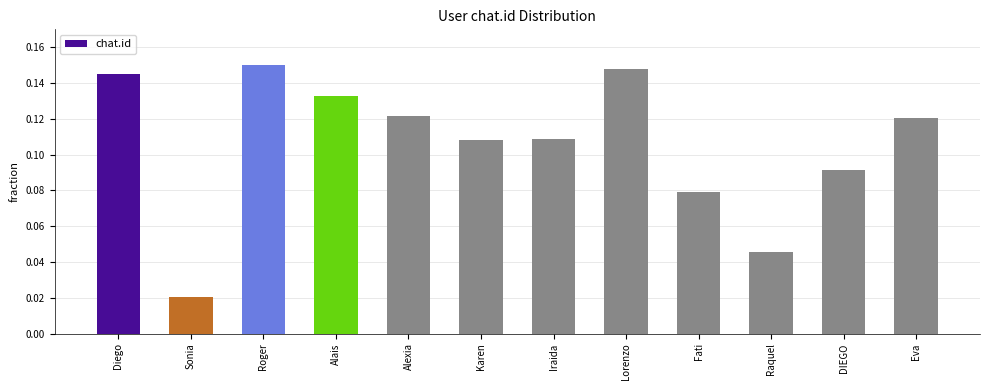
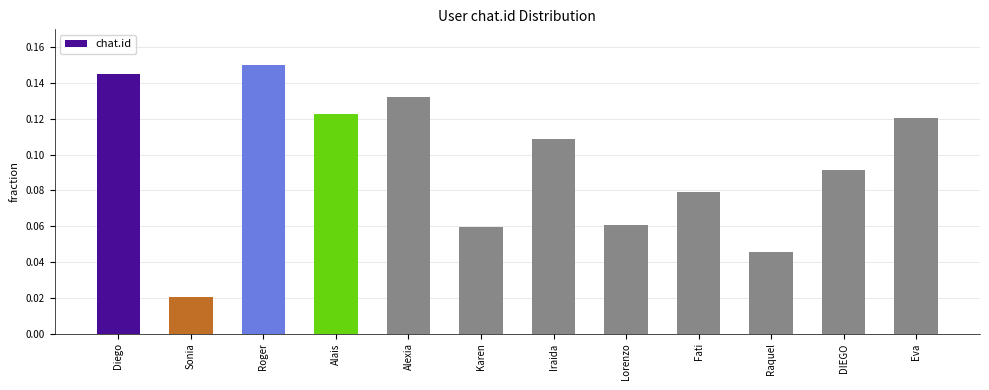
Alais: 0.133 -> 0.123
Alexia: 0.121 -> 0.132
Karen: 0.108 -> 0.060
Lorenzo: 0.148 -> 0.061
